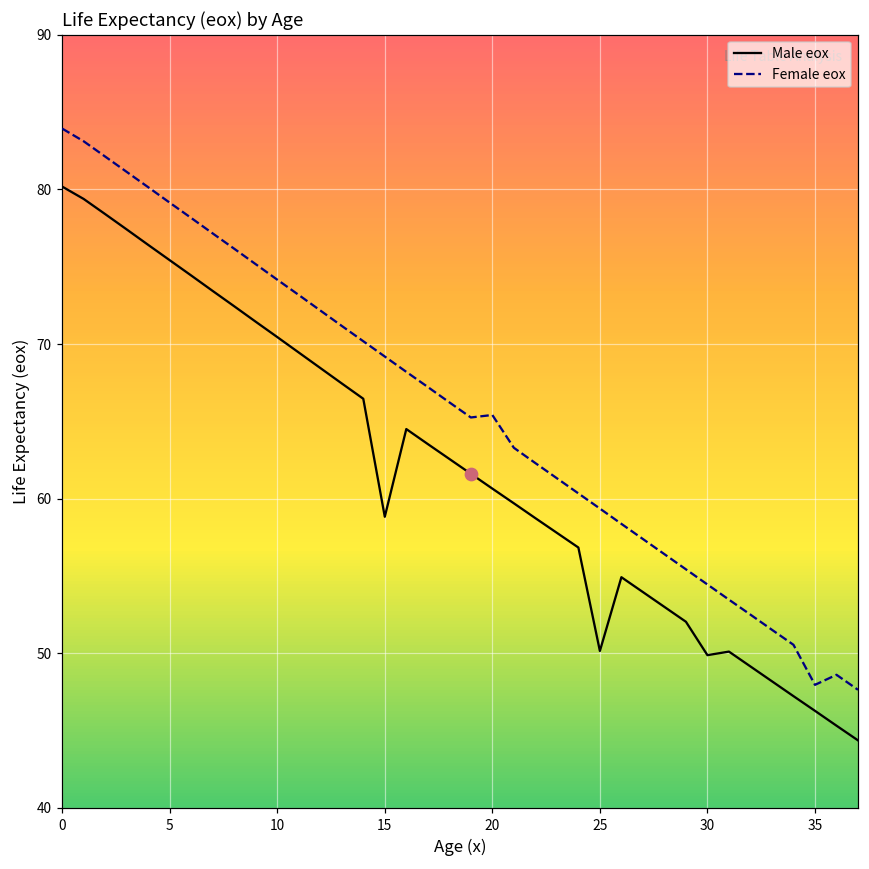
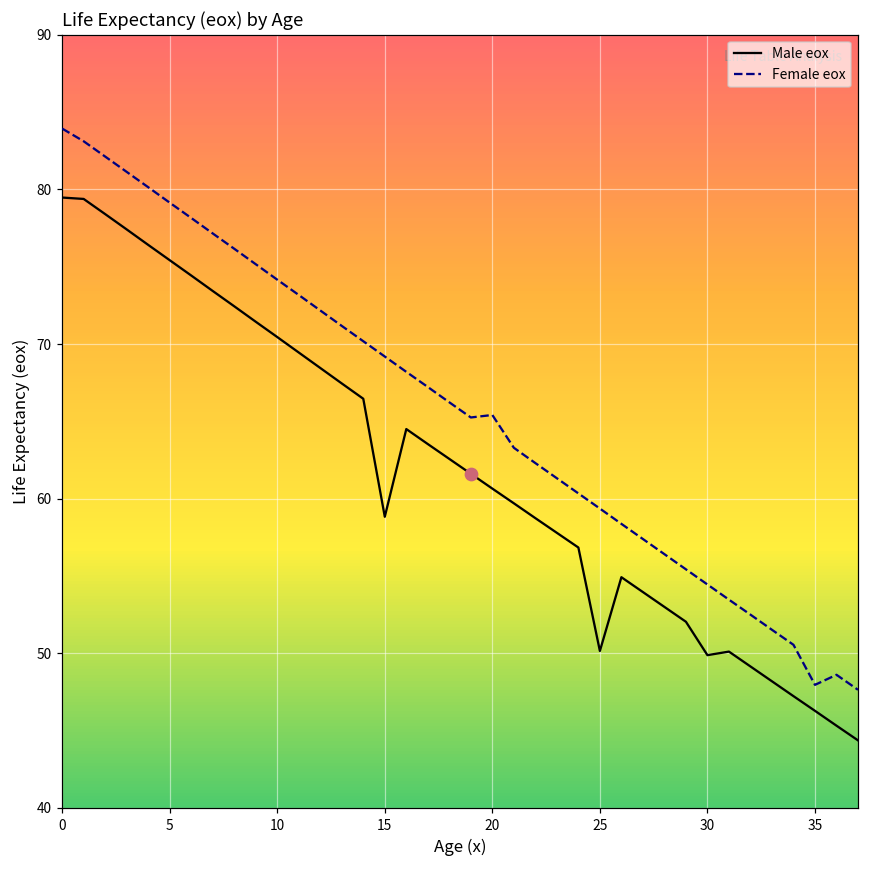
Male eox, 0: 80.2 -> 79.5
